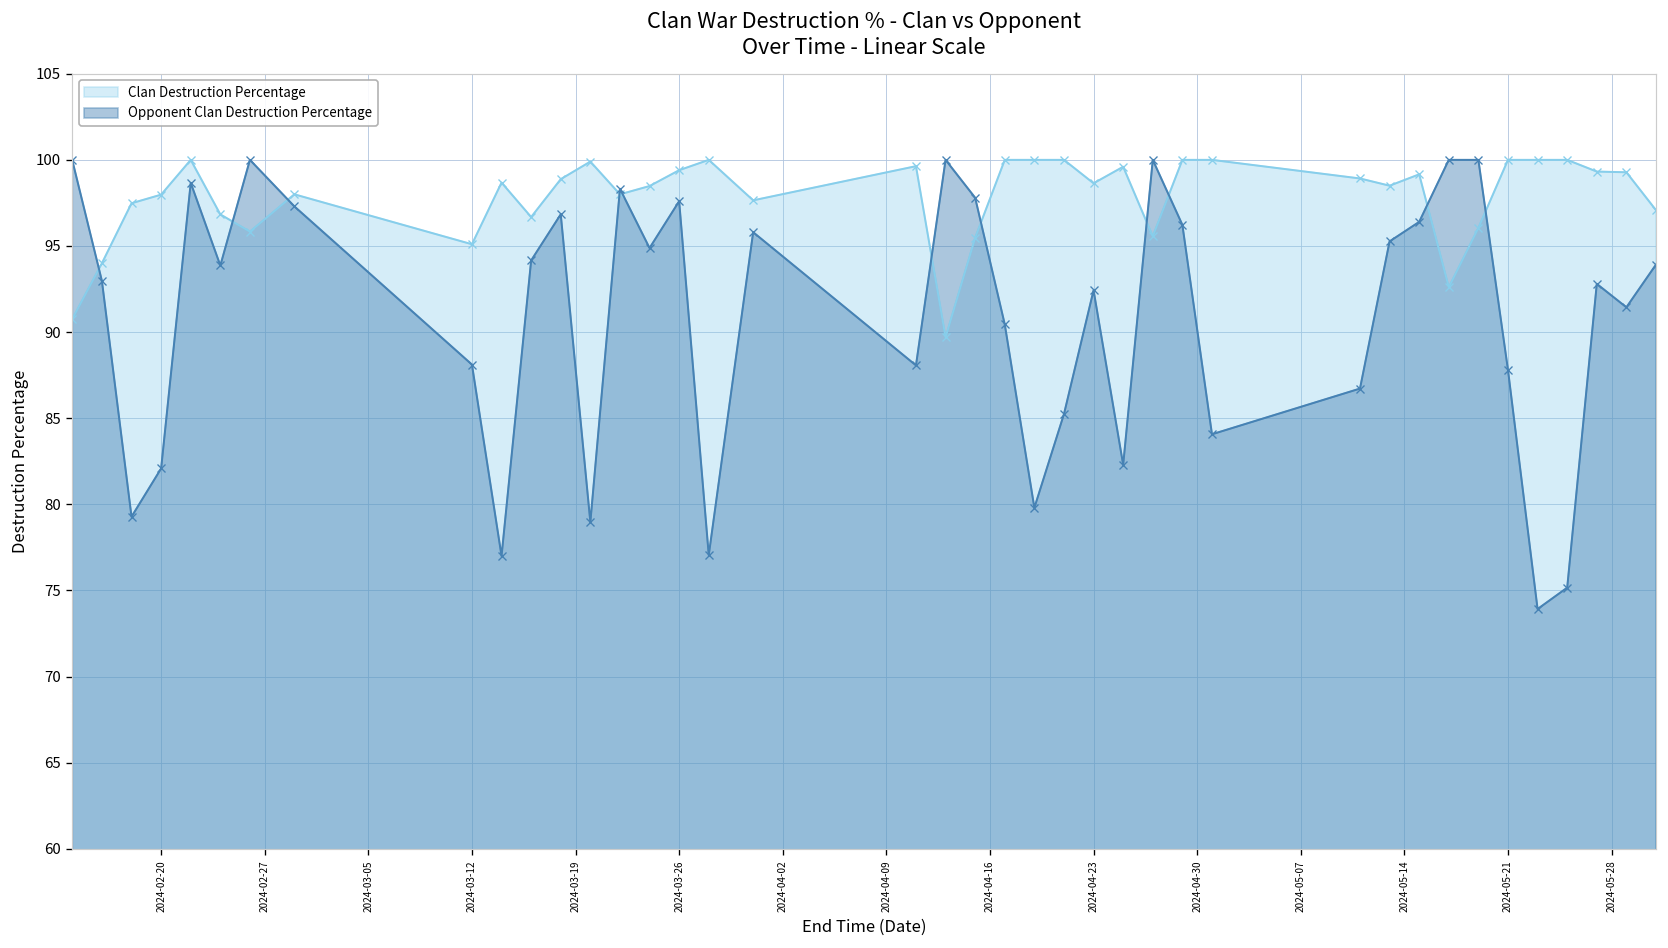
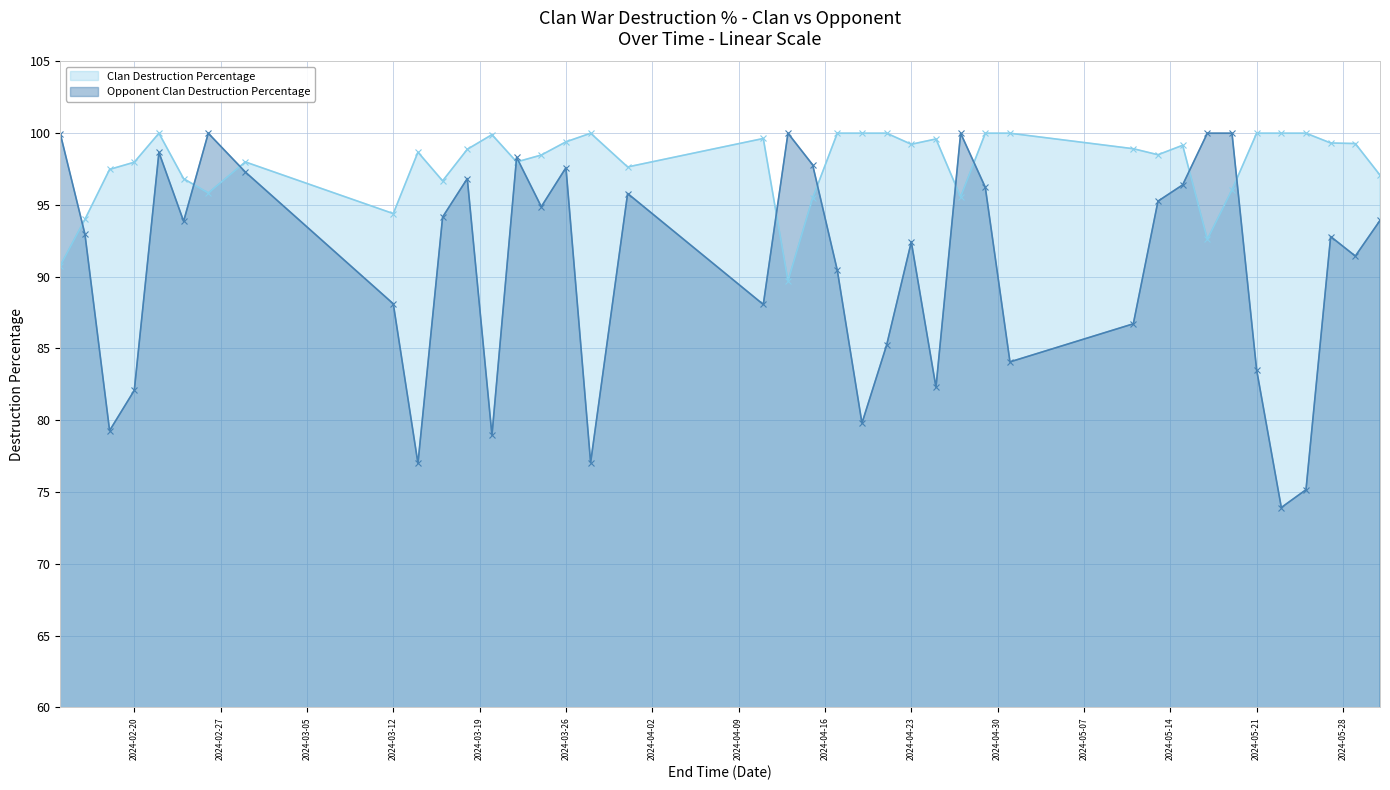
Clan Destruction Percentage, 2024-03-12: 95.1 -> 94.4
Clan Destruction Percentage, 2024-04-23: 98.6 -> 99.2
Opponent Clan Destruction Percentage, 2024-05-21: 87.8 -> 83.5
